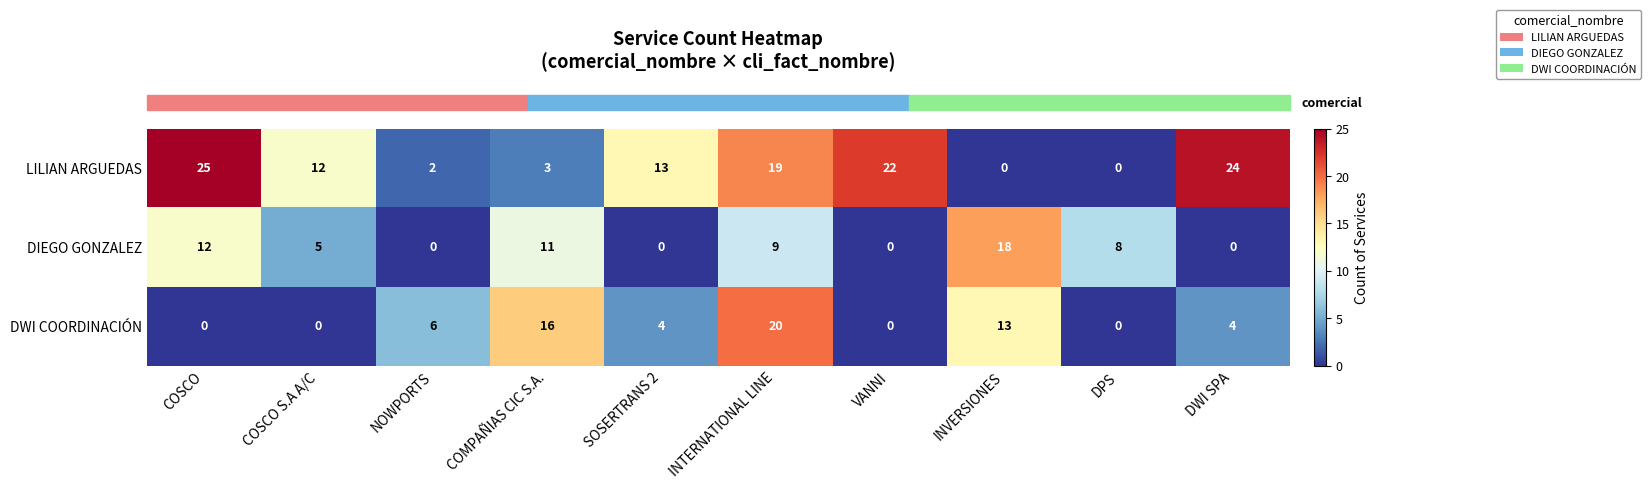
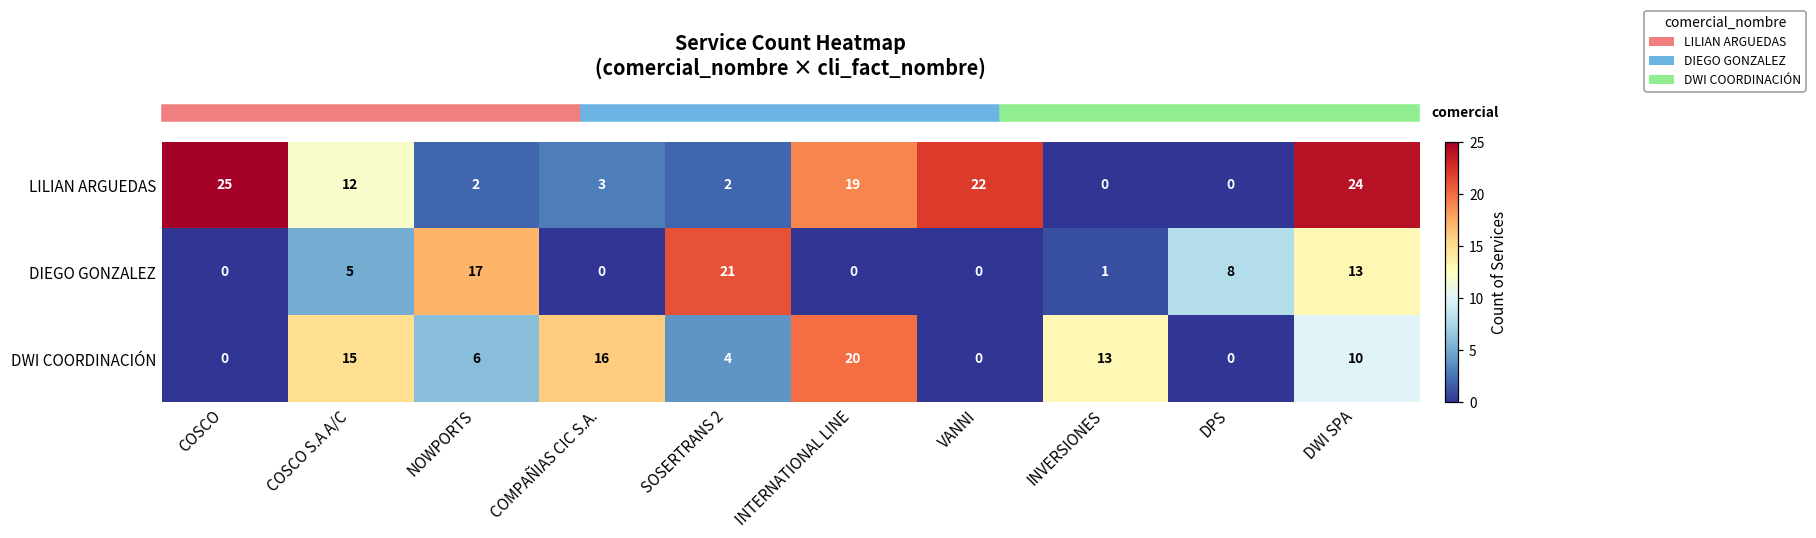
LILIAN ARGUEDAS, SOSERTRANS 2: 13 -> 2
DIEGO GONZALEZ, COSCO: 12 -> 0
DIEGO GONZALEZ, NOWPORTS: 0 -> 17
DIEGO GONZALEZ, COMPAÑIAS CIC S.A.: 11 -> 0
DIEGO GONZALEZ, SOSERTRANS 2: 0 -> 21
DIEGO GONZALEZ, INTERNATIONAL LINE: 9 -> 0
DIEGO GONZALEZ, INVERSIONES: 18 -> 1
DIEGO GONZALEZ, DWI SPA: 0 -> 13
DWI COORDINACIÓN, COSCO S.A A/C: 0 -> 15
DWI COORDINACIÓN, DWI SPA: 4 -> 10
